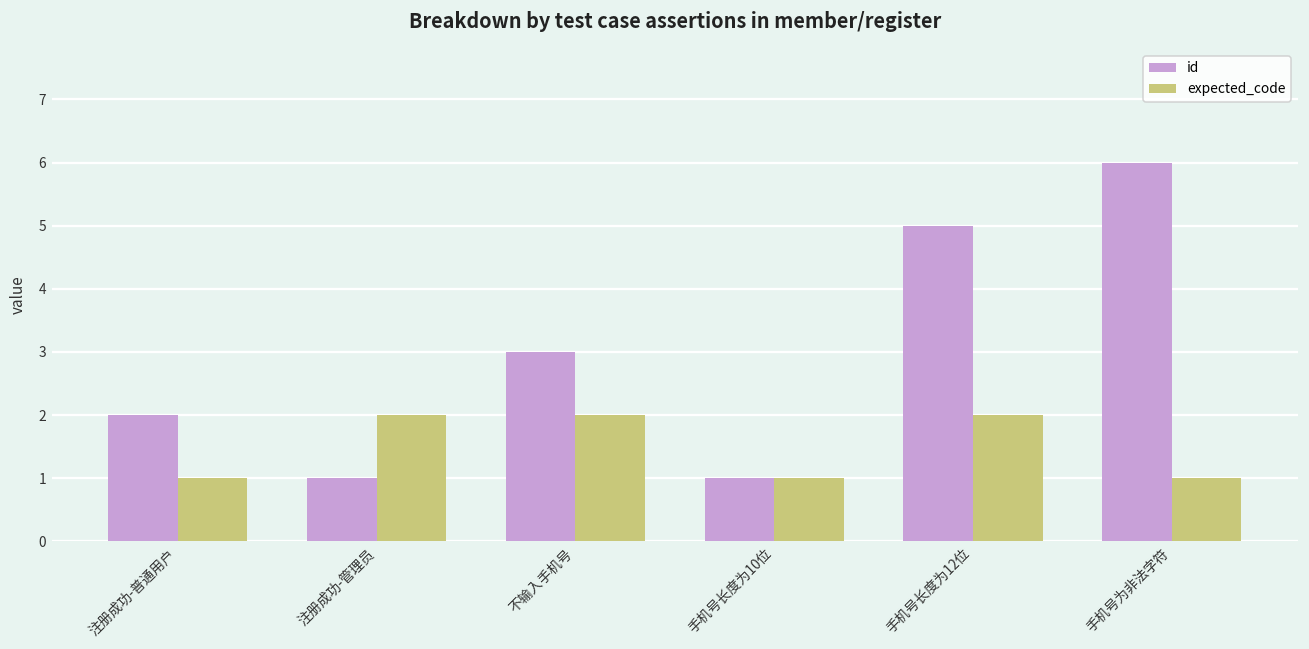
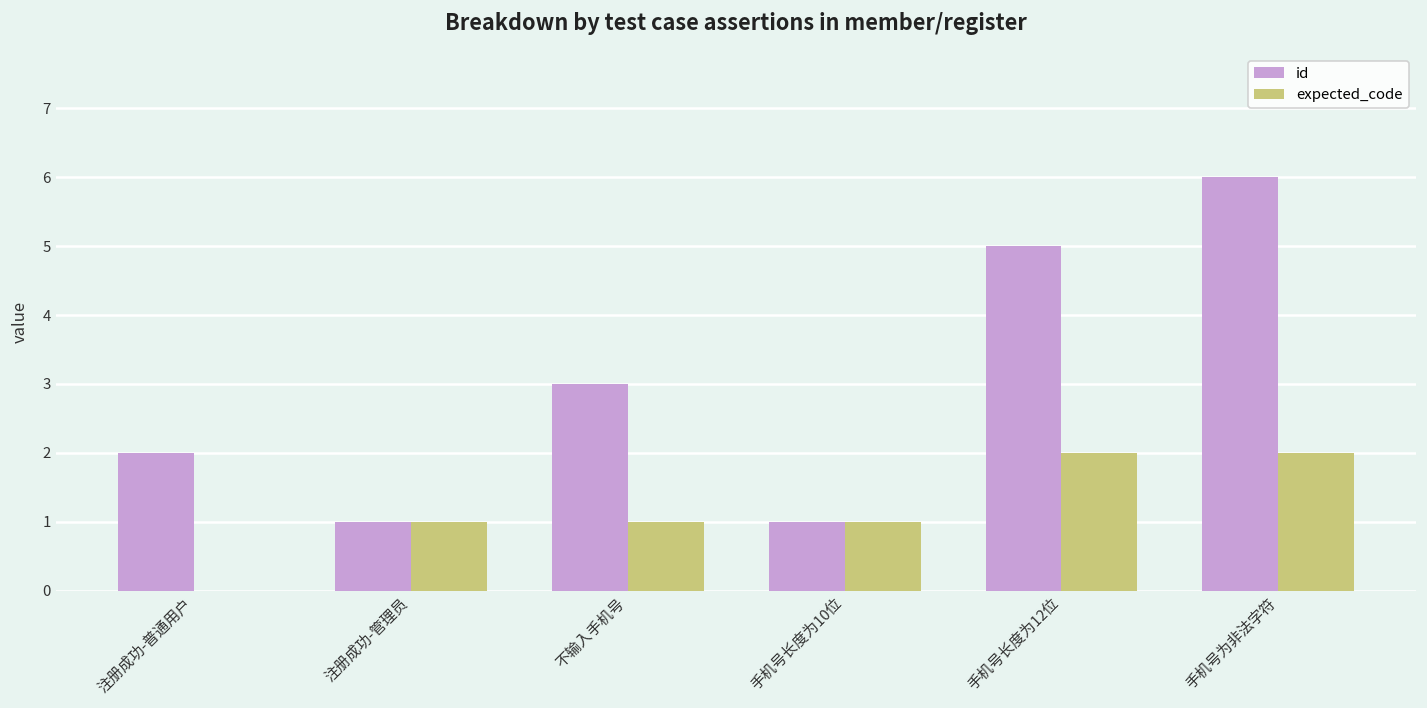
expected_code, 注册成功-普通用户: 1 -> 0
expected_code, 注册成功-管理员: 2 -> 1
expected_code, 不输入手机号: 2 -> 1
expected_code, 手机号为非法字符: 1 -> 2
